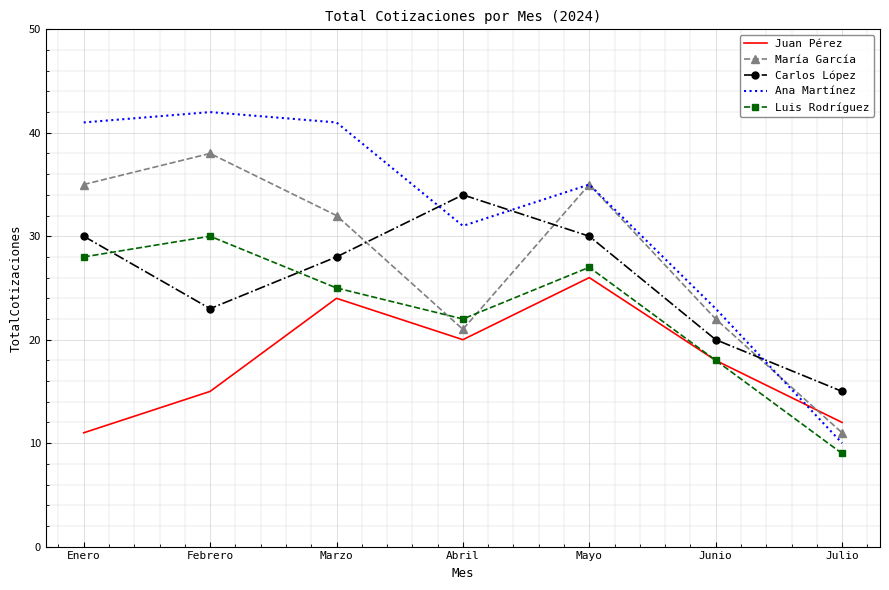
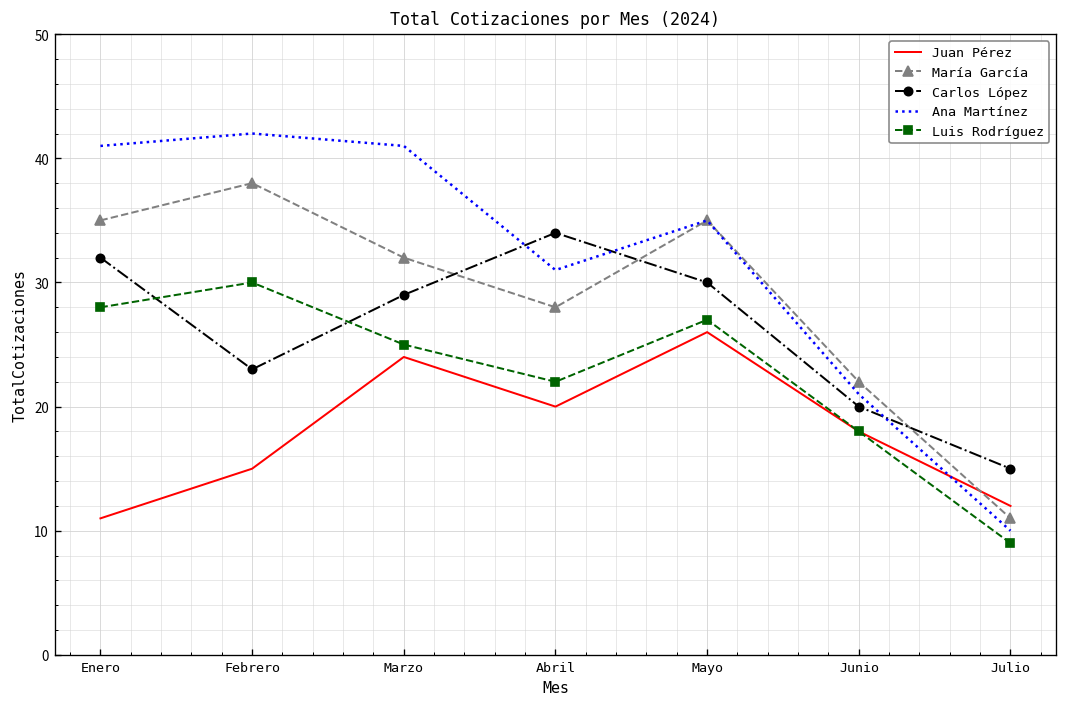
Carlos López, Enero: 30 -> 32
Carlos López, Marzo: 28 -> 29
María García, Abril: 21 -> 28
Ana Martínez, Junio: 23 -> 21
